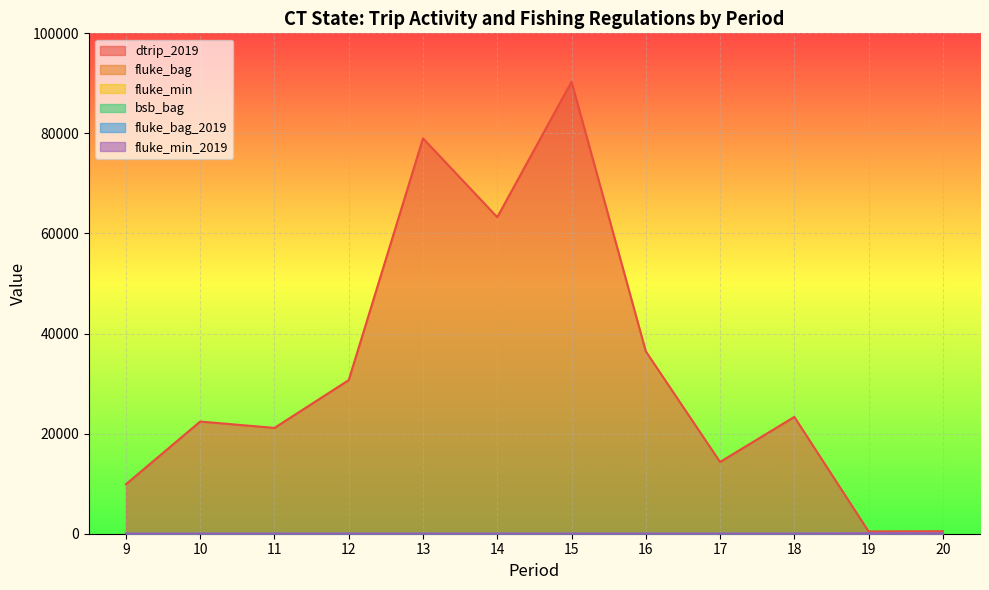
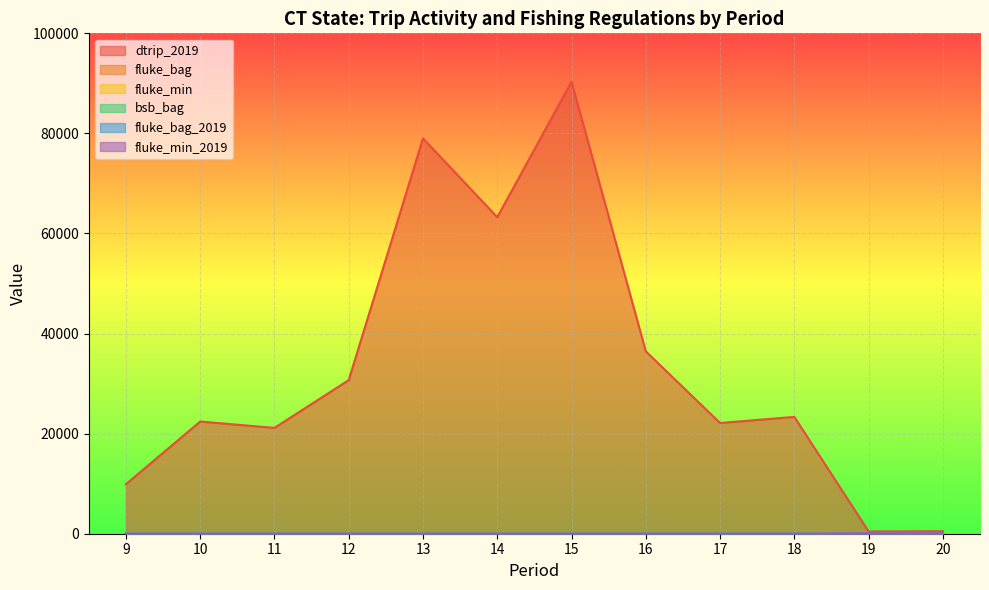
dtrip_2019, 17: 14000 -> 22000
